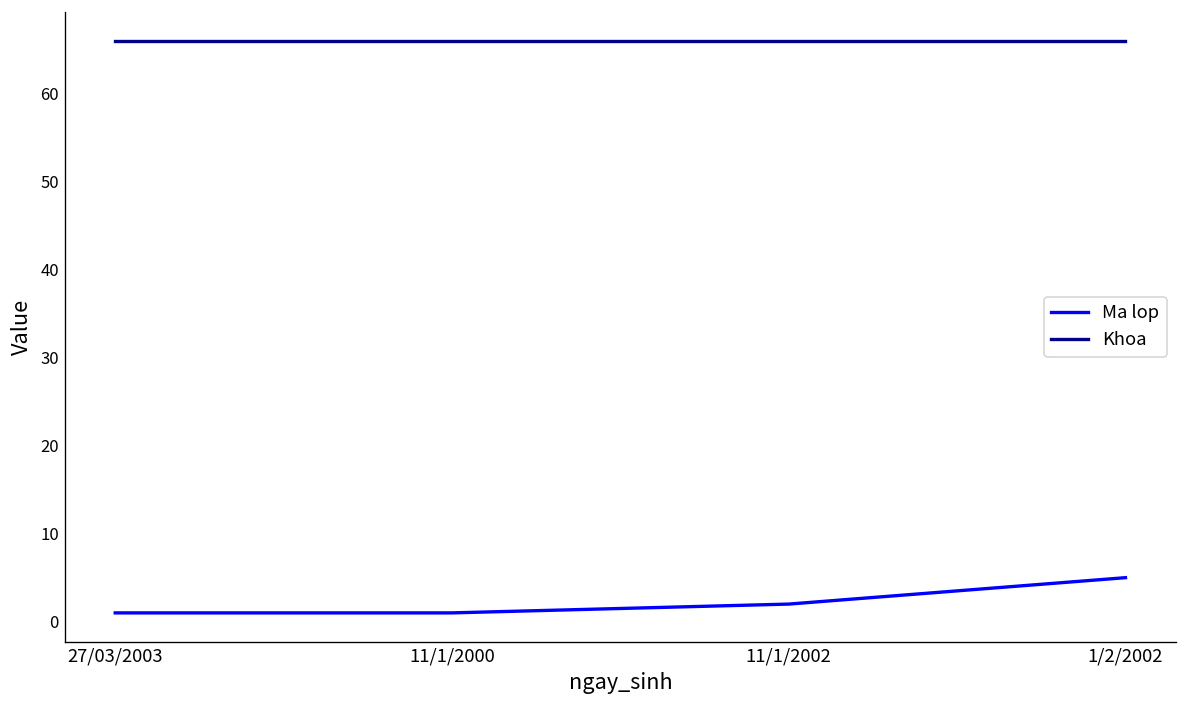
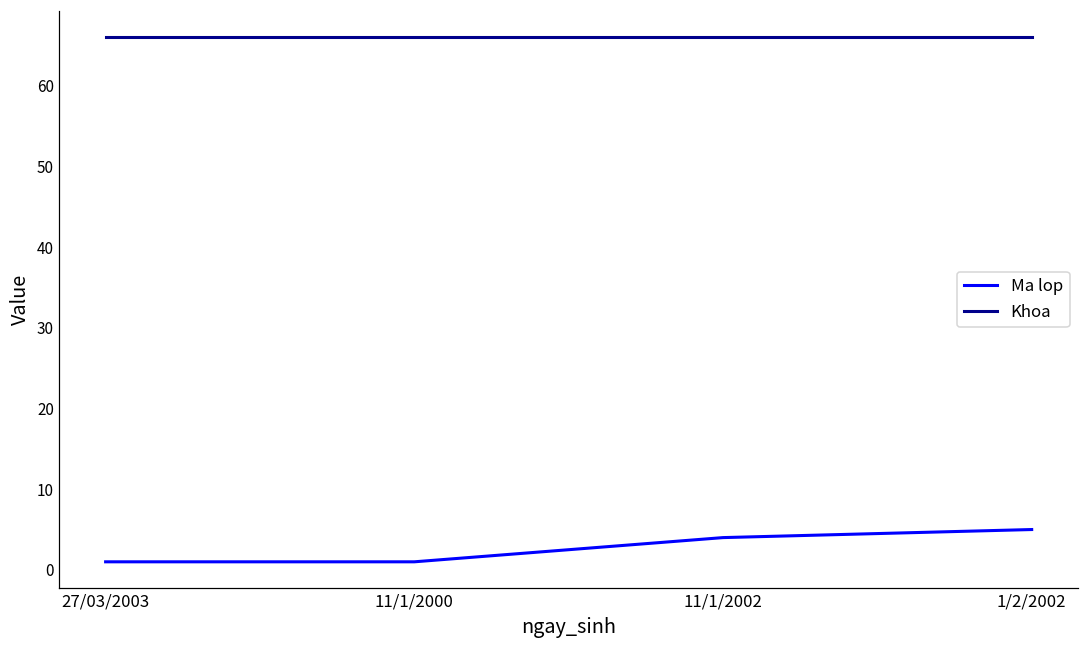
Ma lop, 11/1/2002: 2 -> 4
